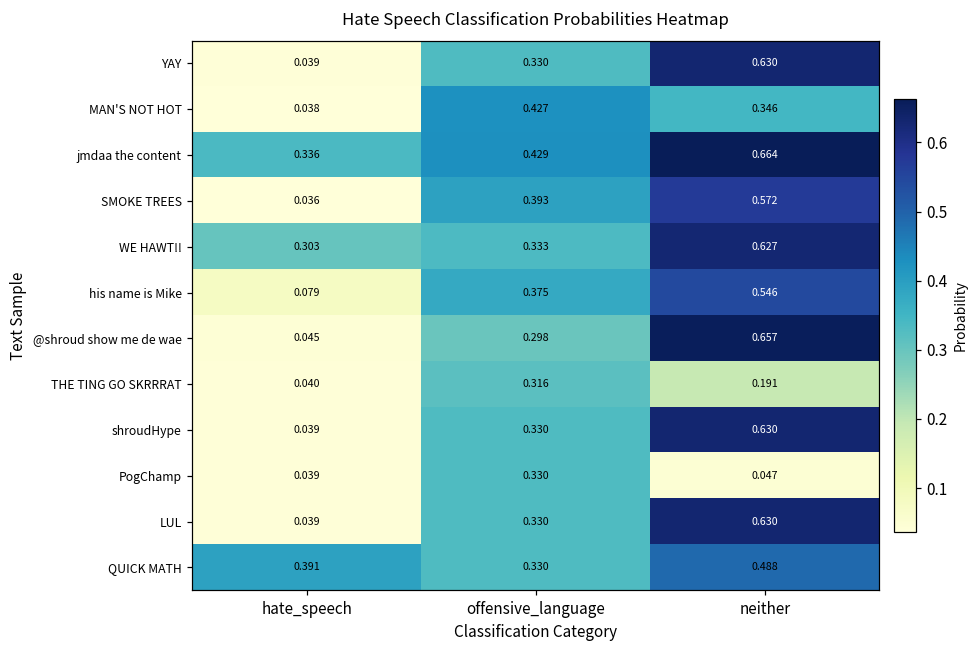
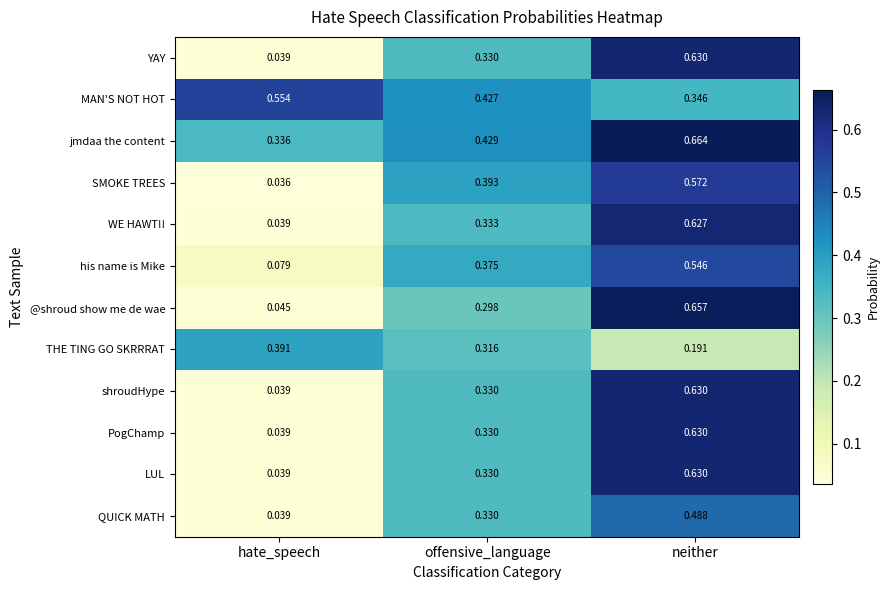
MAN'S NOT HOT, hate_speech: 0.038 -> 0.554
WE HAWT!!, hate_speech: 0.303 -> 0.039
THE TING GO SKRRRAT, hate_speech: 0.040 -> 0.391
PogChamp, neither: 0.047 -> 0.630
QUICK MATH, hate_speech: 0.391 -> 0.039
